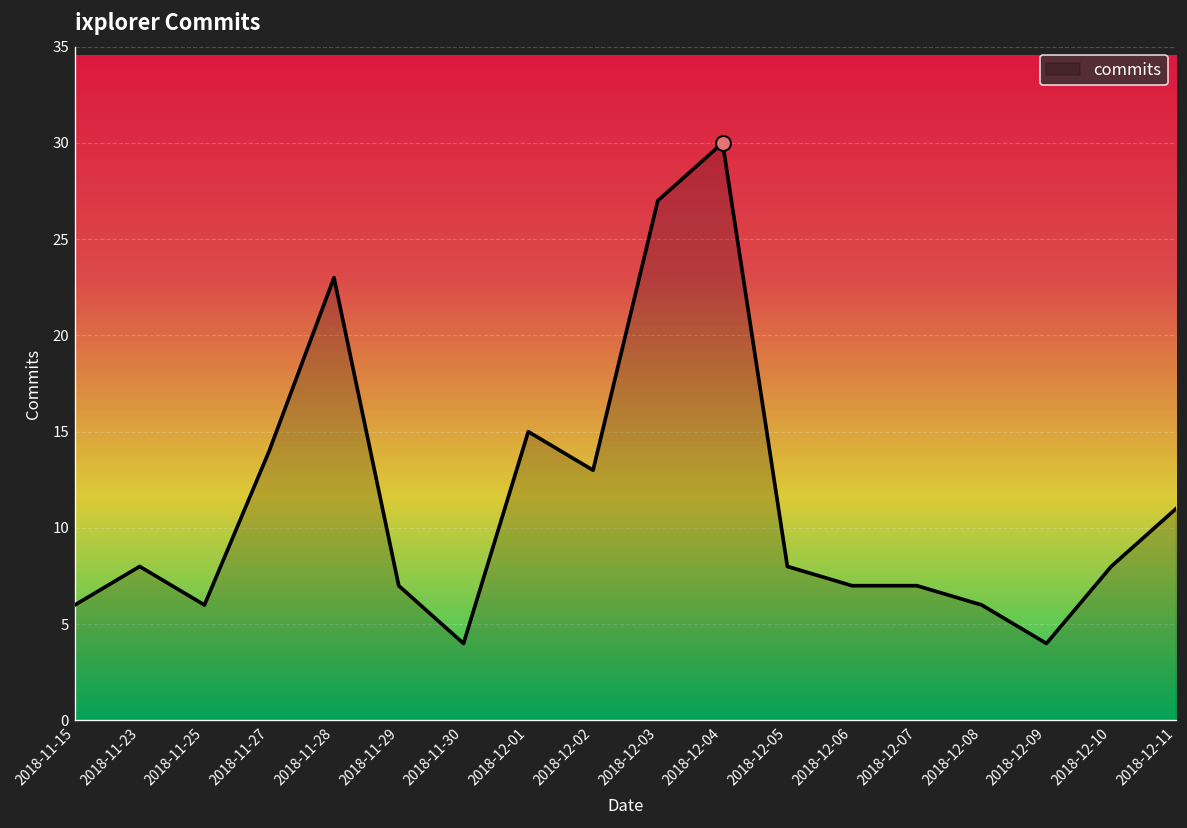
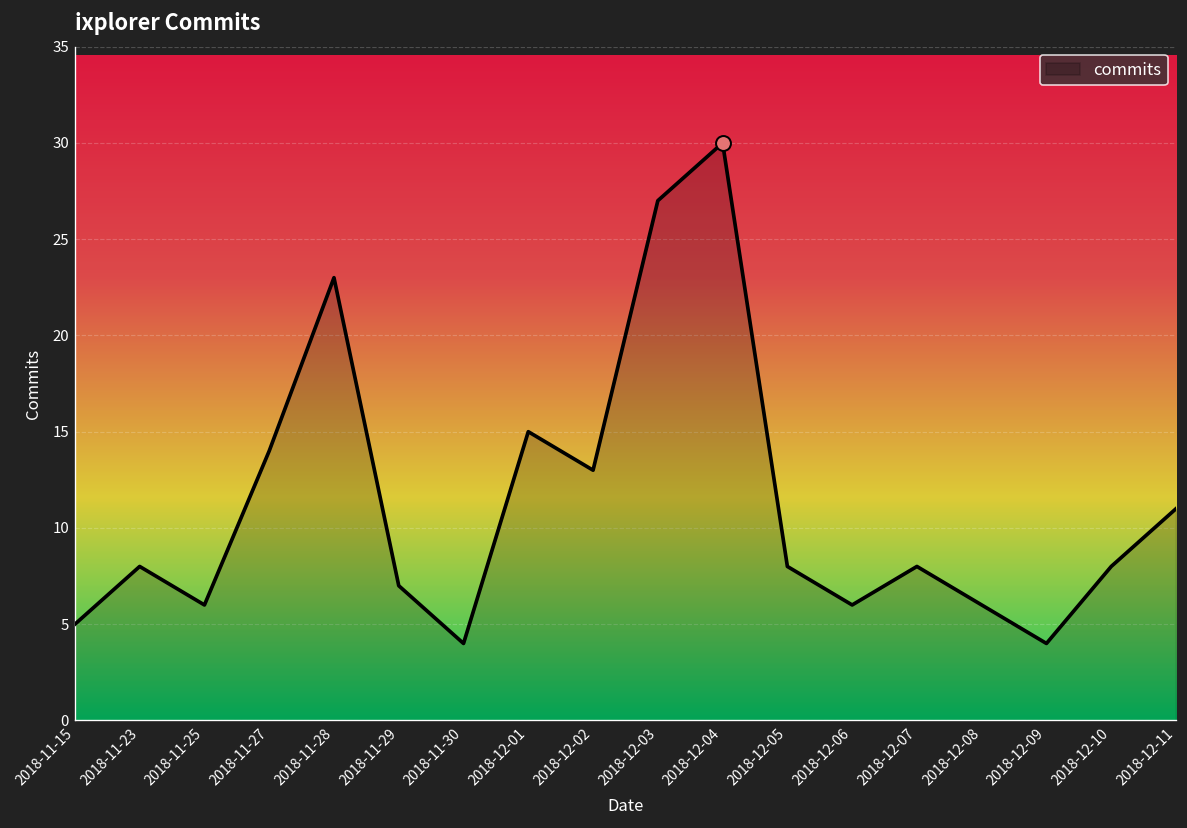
commits, 2018-11-15: 6 -> 5
commits, 2018-12-06: 7 -> 6
commits, 2018-12-07: 7 -> 8
